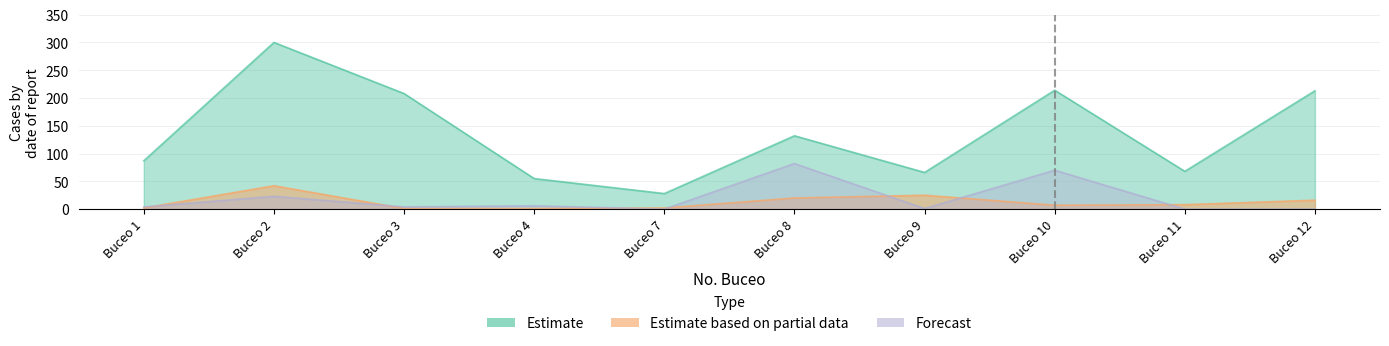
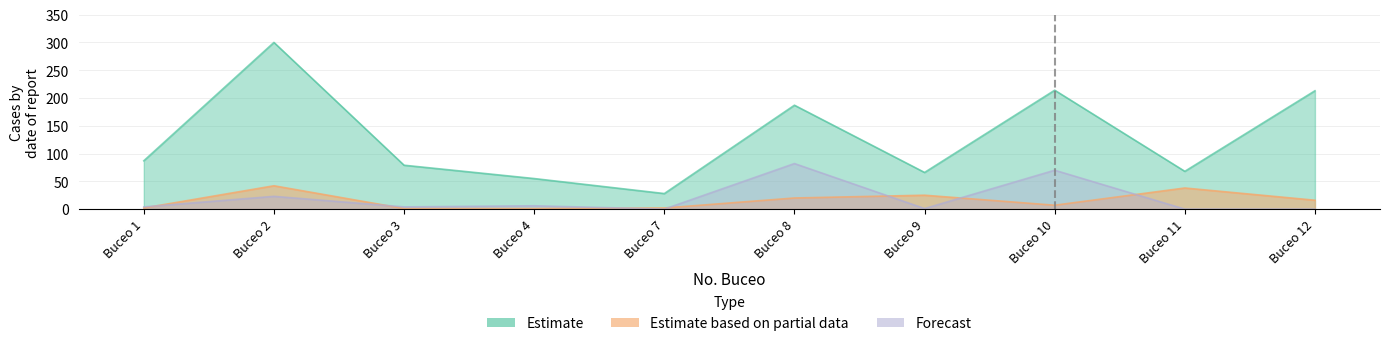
Estimate, Buceo 3: 210 -> 80
Estimate, Buceo 8: 130 -> 190
Estimate based on partial data, Buceo 11: 10 -> 40
